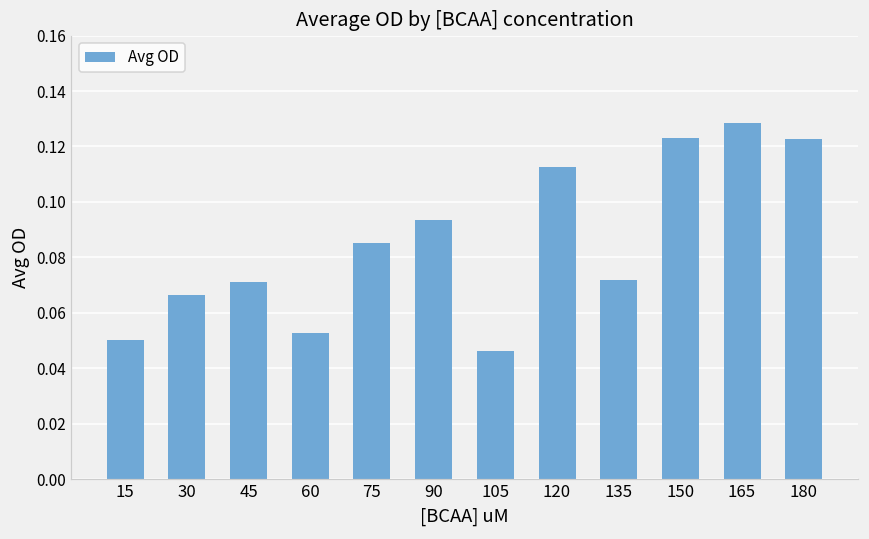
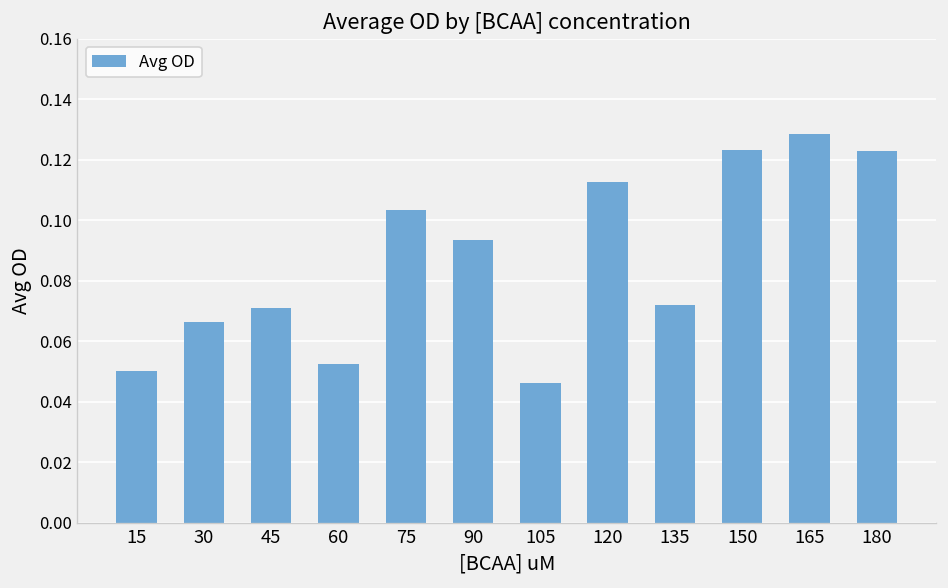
75: 0.085 -> 0.103
